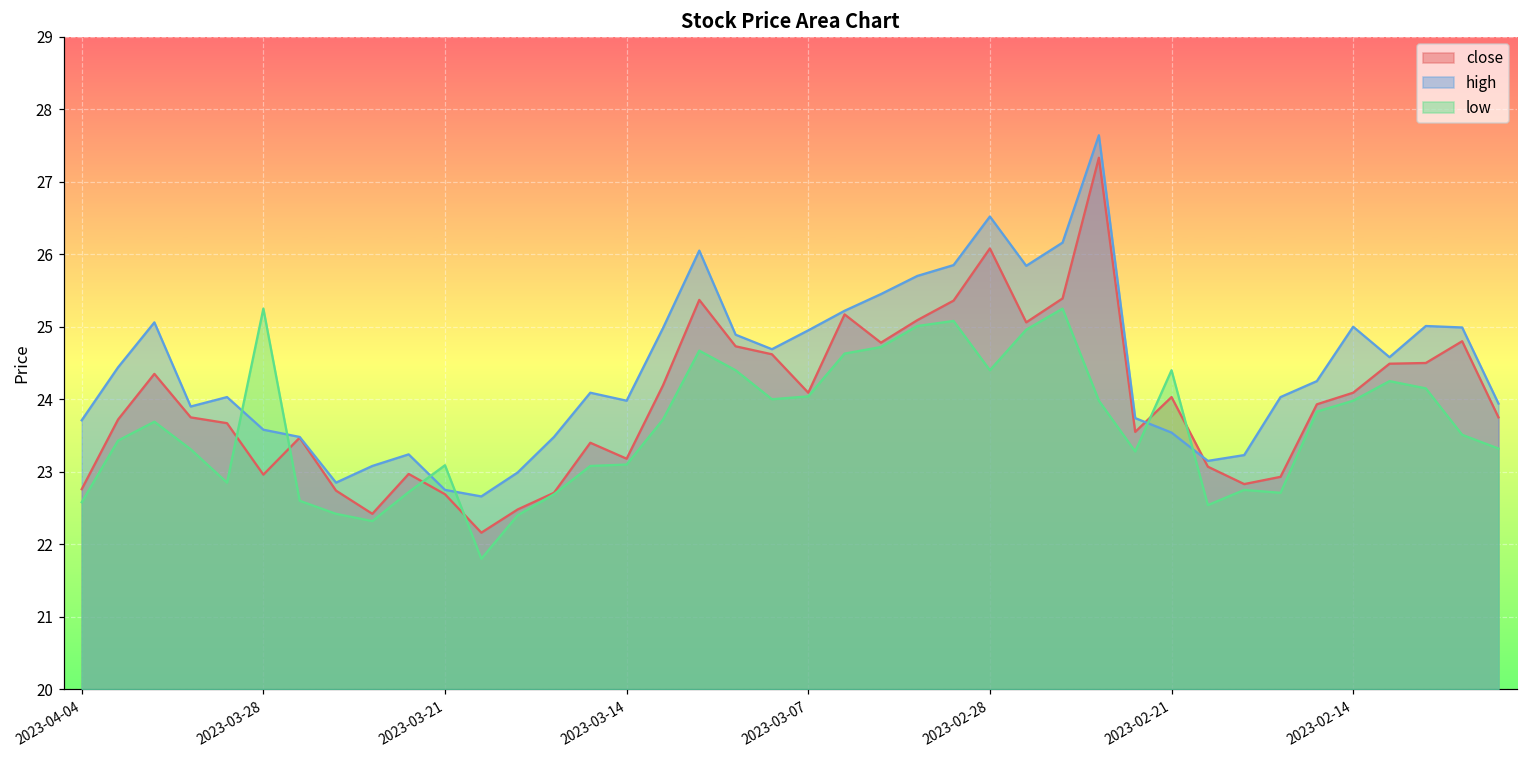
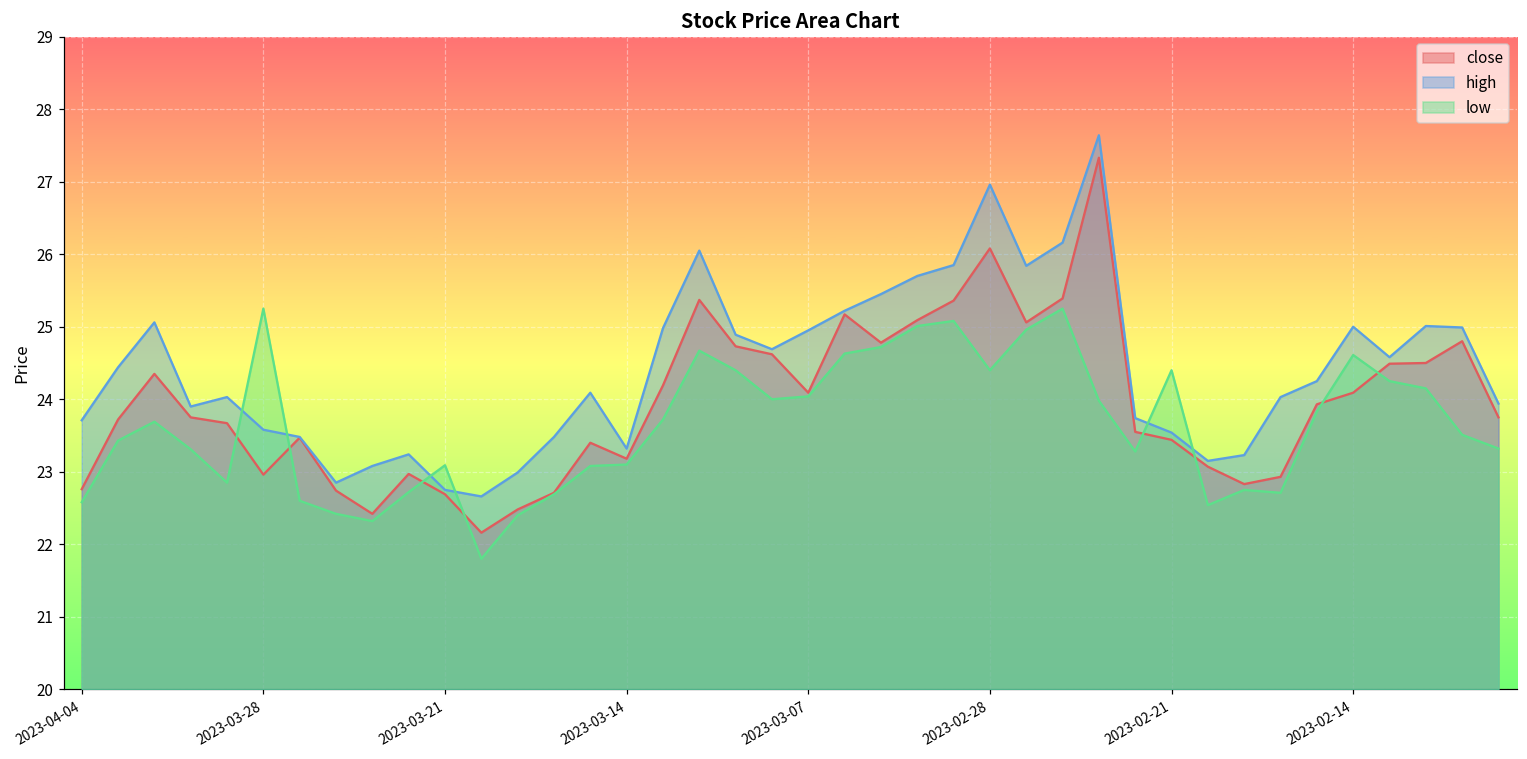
high, 2023-03-14: 24.0 -> 23.3
high, 2023-02-28: 26.5 -> 27.0
close, 2023-02-21: 24.0 -> 23.4
low, 2023-02-14: 24.0 -> 24.6
